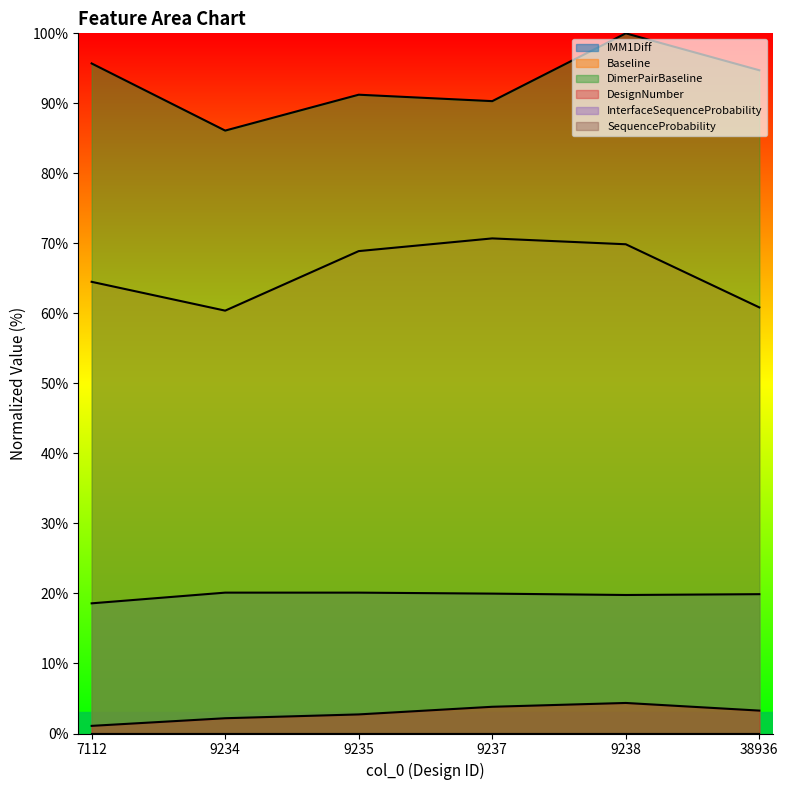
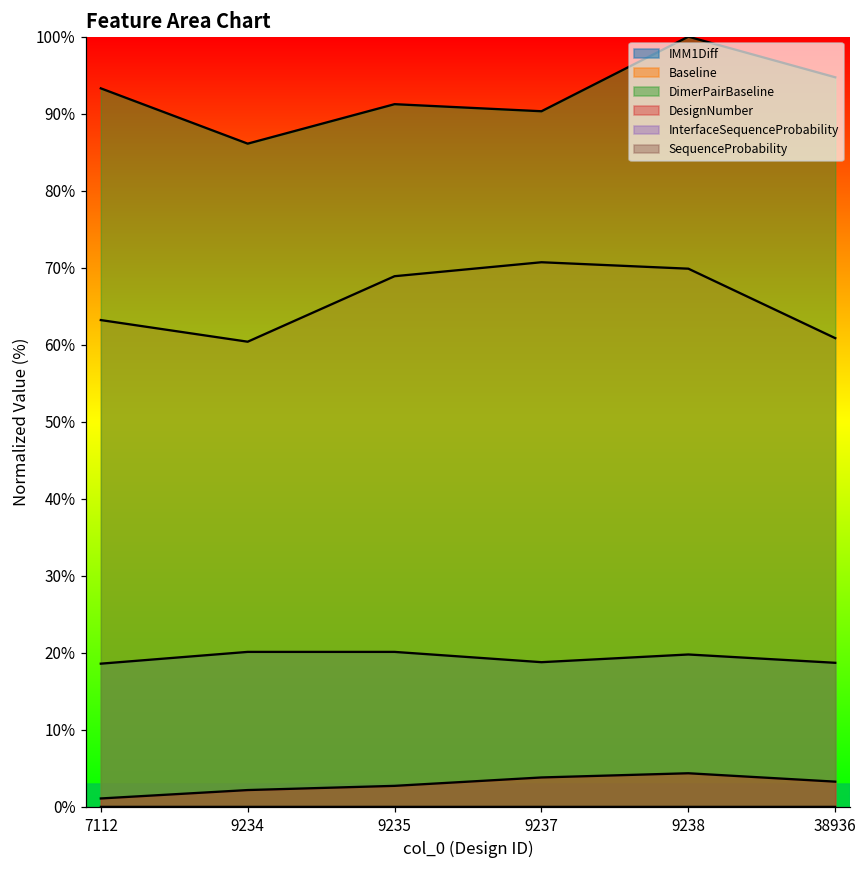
Baseline, 7112: 65% -> 63%
DimerPairBaseline, 7112: 96% -> 93%
IMM1Diff, 9237: 20% -> 19%
IMM1Diff, 38936: 20% -> 19%
